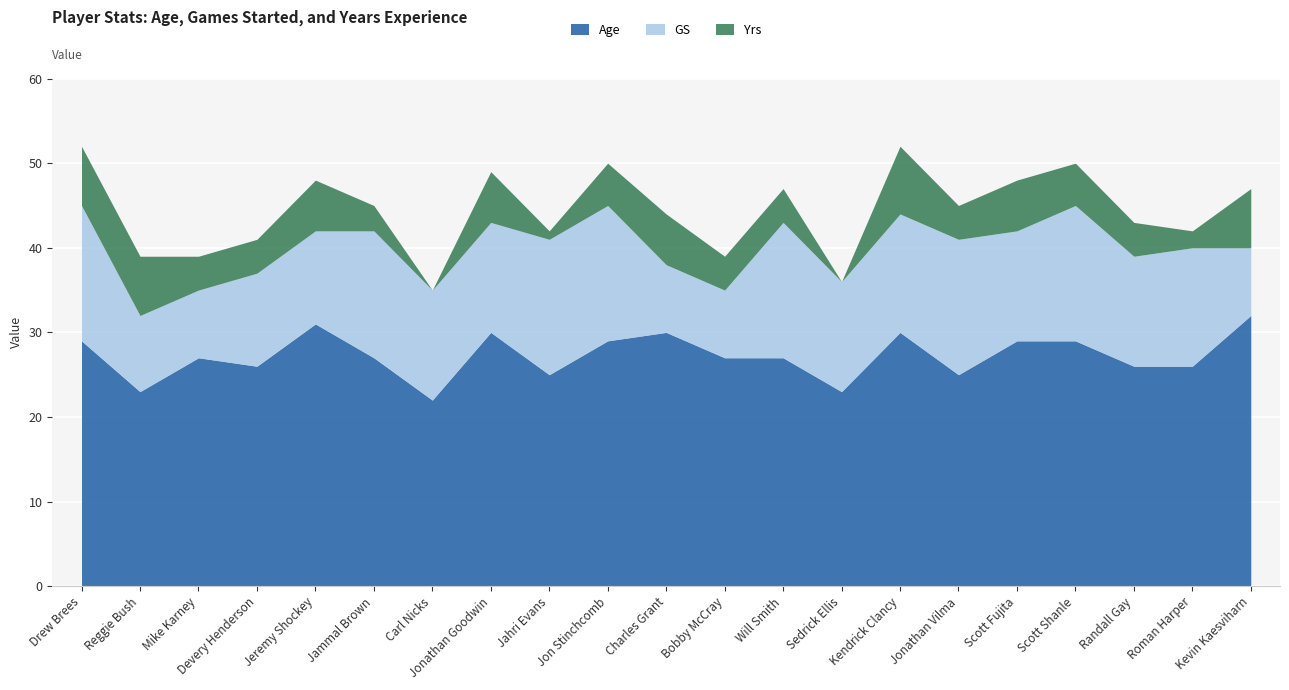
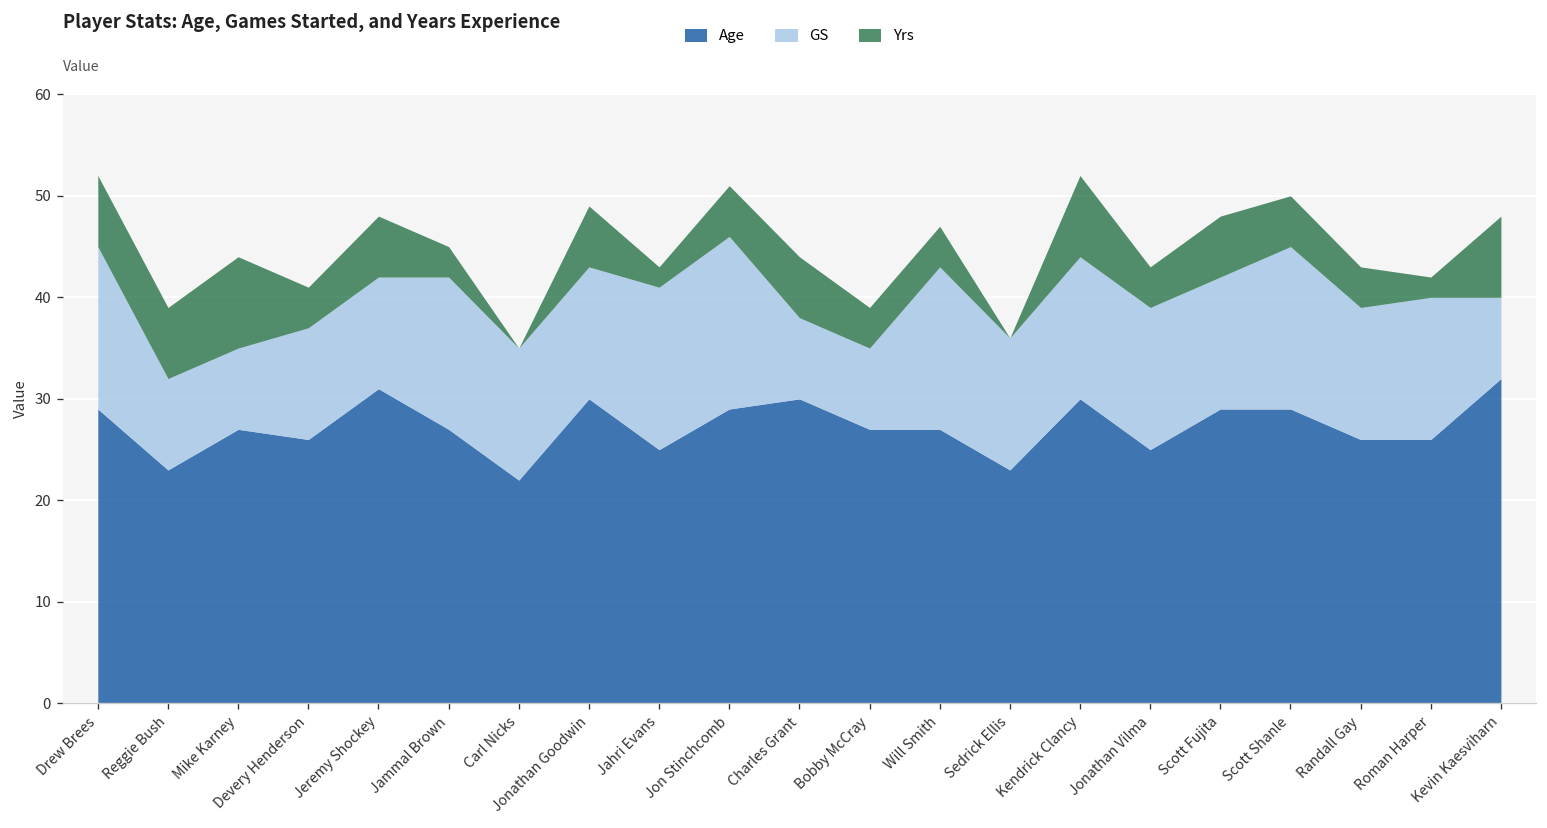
Yrs, Mike Karney: 4 -> 9
Yrs, Jahri Evans: 1 -> 2
GS, Jon Stinchcomb: 16 -> 17
GS, Jonathan Vilma: 16 -> 14
Yrs, Kevin Kaesviharn: 7 -> 8
